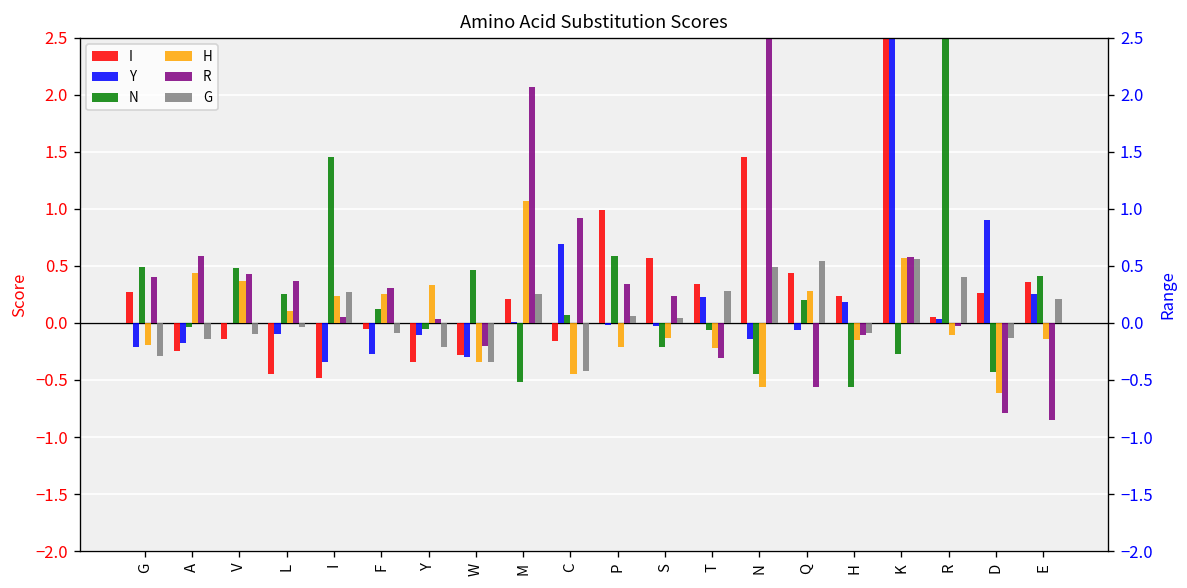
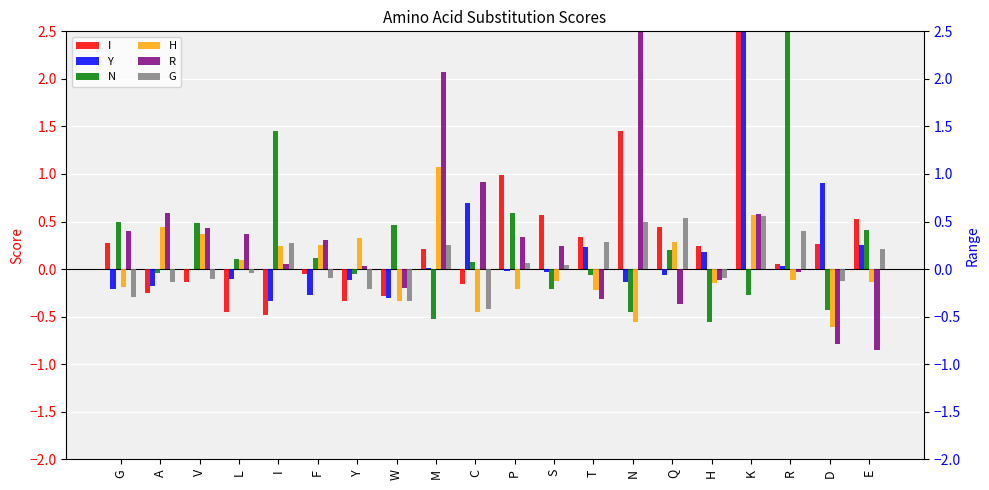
N, L: 0.3 -> 0.1
R, Q: -0.6 -> -0.4
I, E: 0.4 -> 0.5
